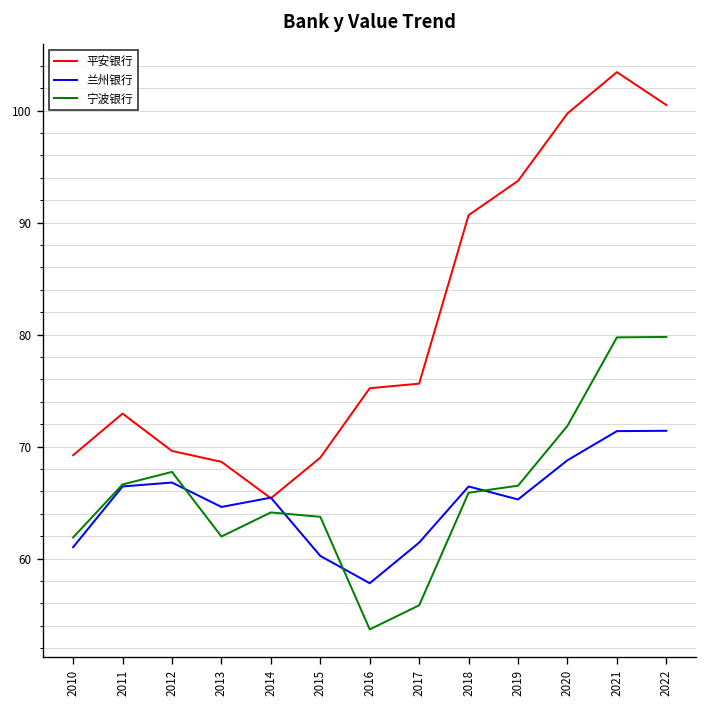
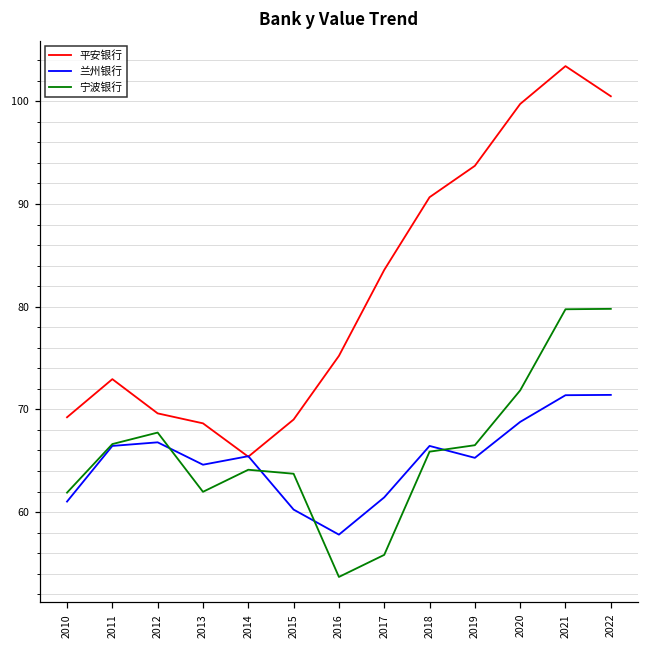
平安银行, 2017: 76 -> 84
